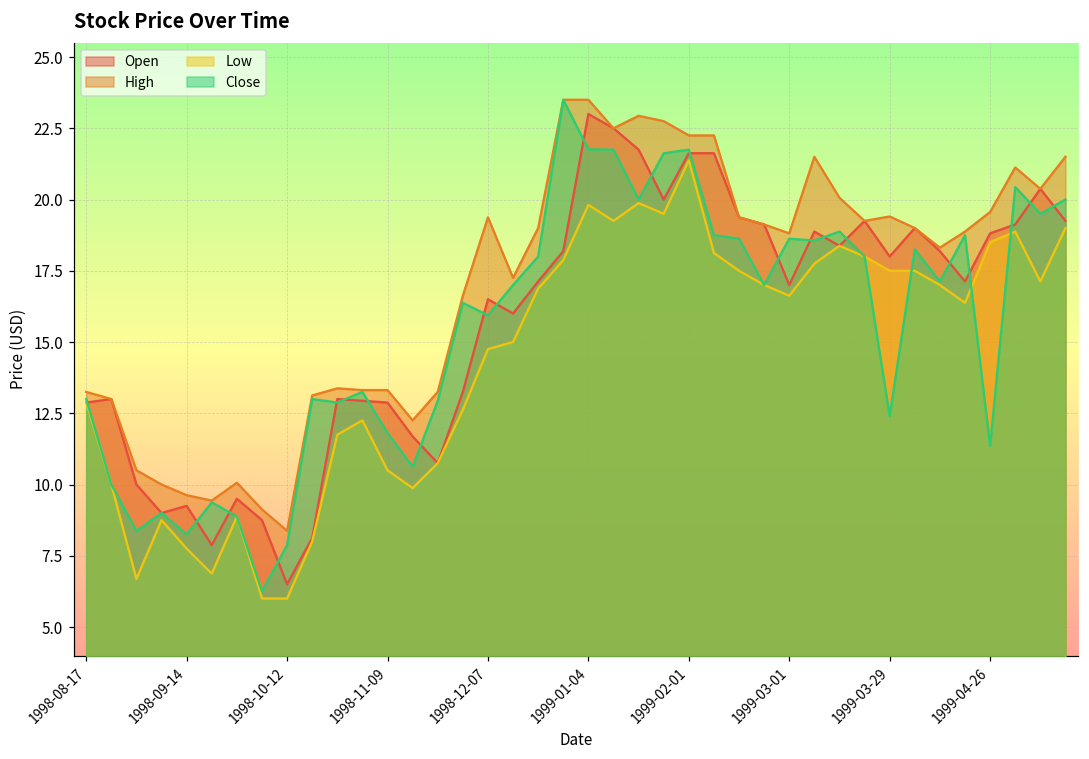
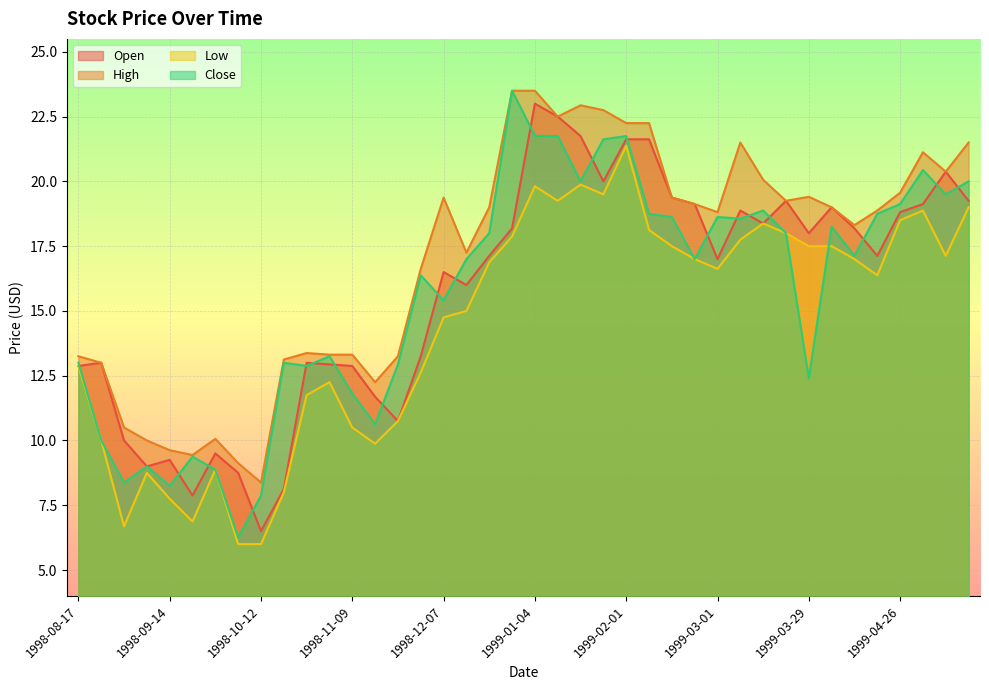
Close, 1998-12-07: 15.9 -> 15.4
Close, 1999-04-26: 11.4 -> 19.1
